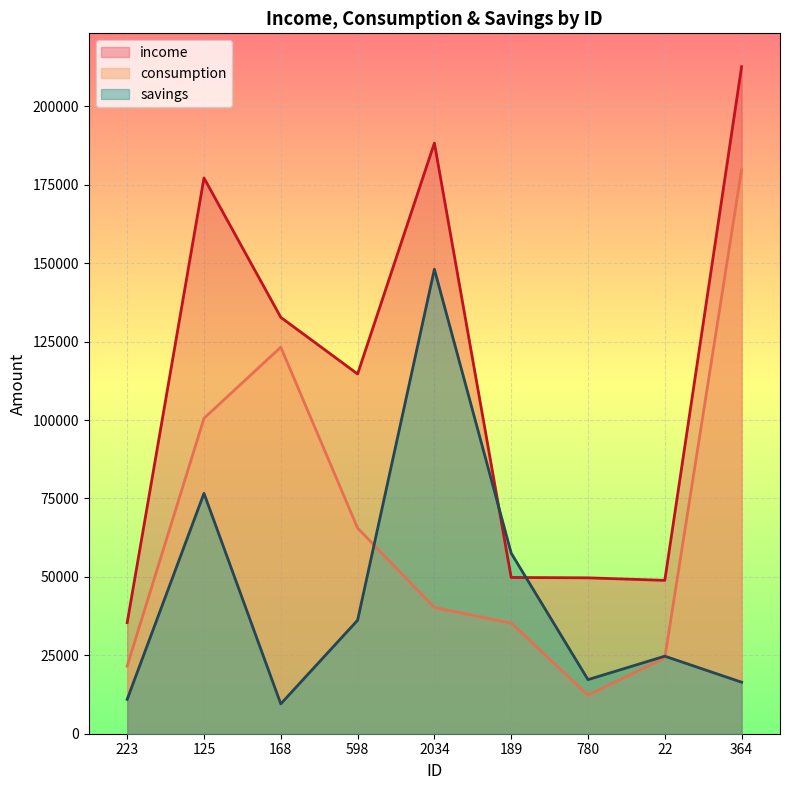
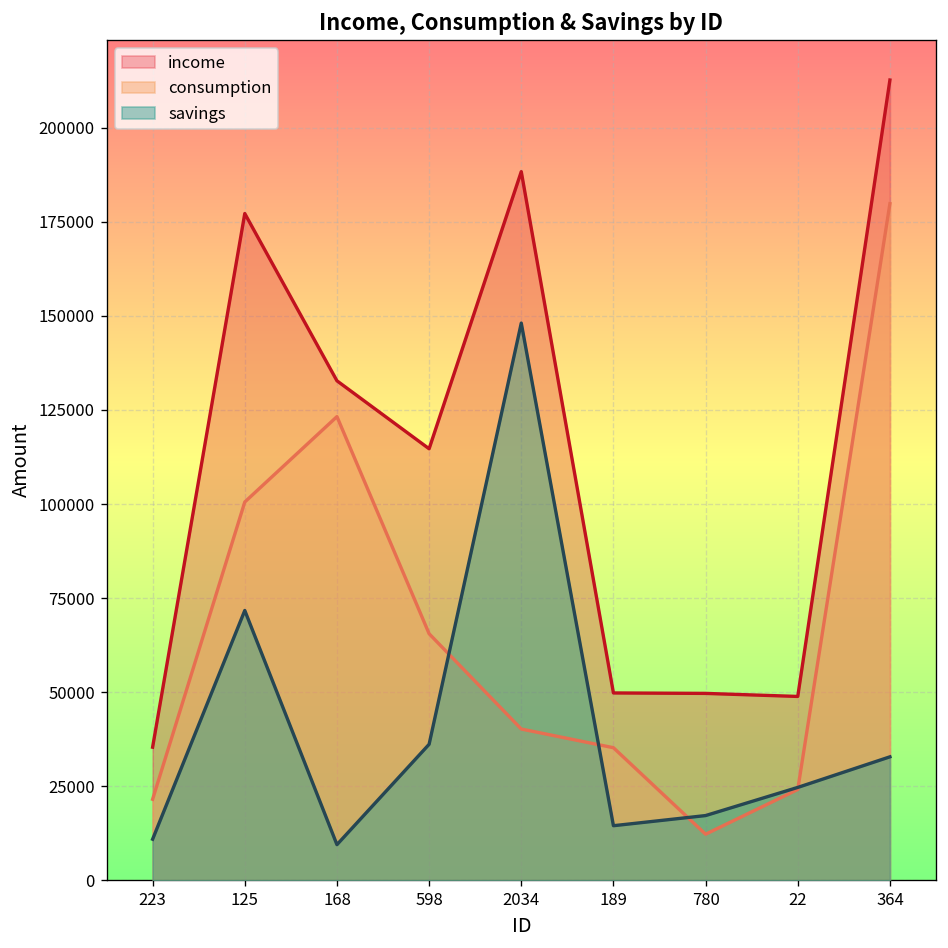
savings, 125: 77000 -> 72000
savings, 189: 58000 -> 15000
savings, 364: 16000 -> 33000
